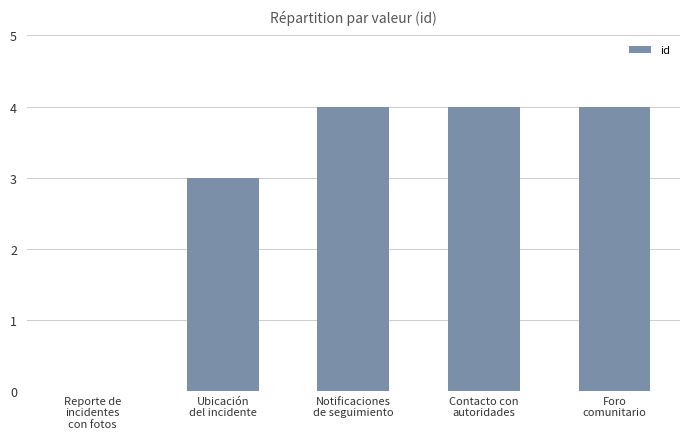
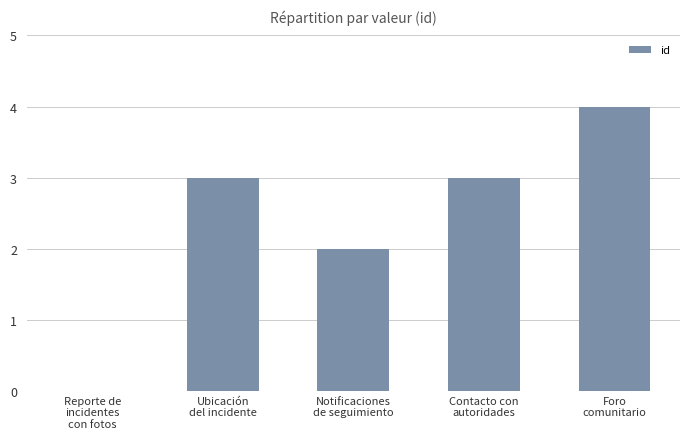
Notificaciones de seguimiento: 4 -> 2
Contacto con autoridades: 4 -> 3
